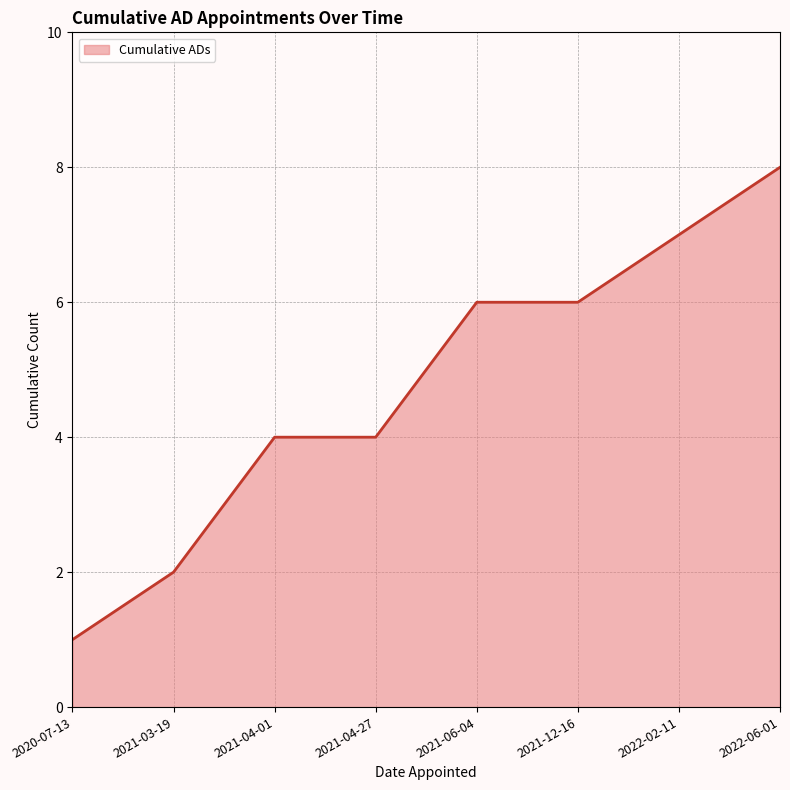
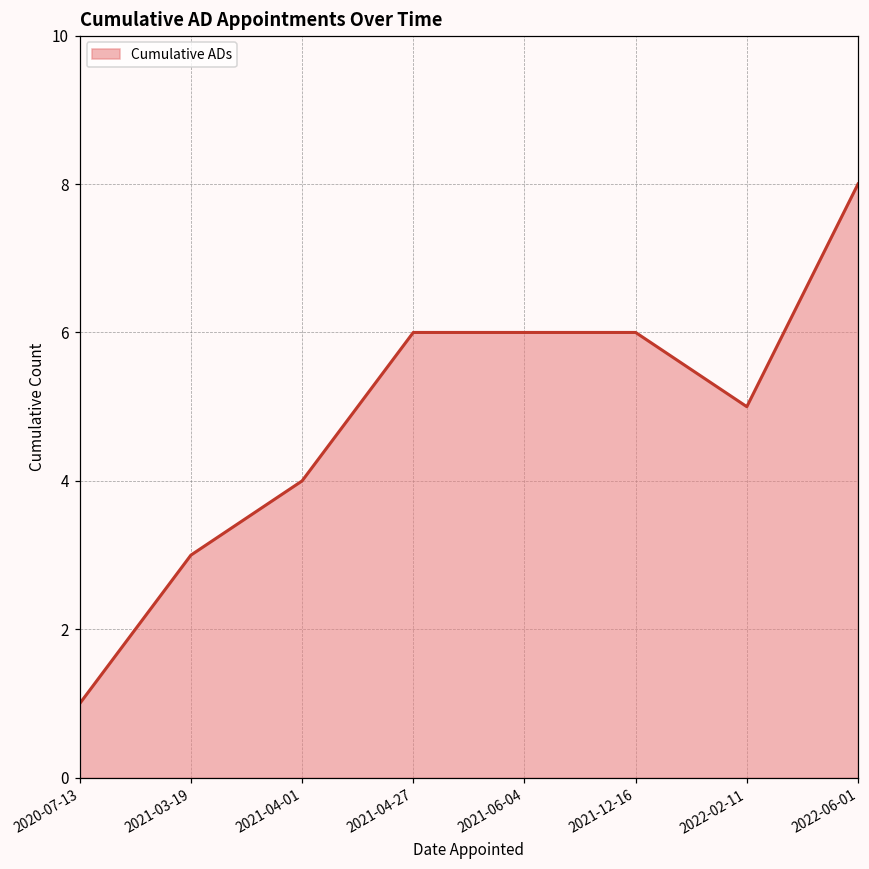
2021-03-19: 2 -> 3
2021-04-27: 4 -> 6
2022-02-11: 7 -> 5
